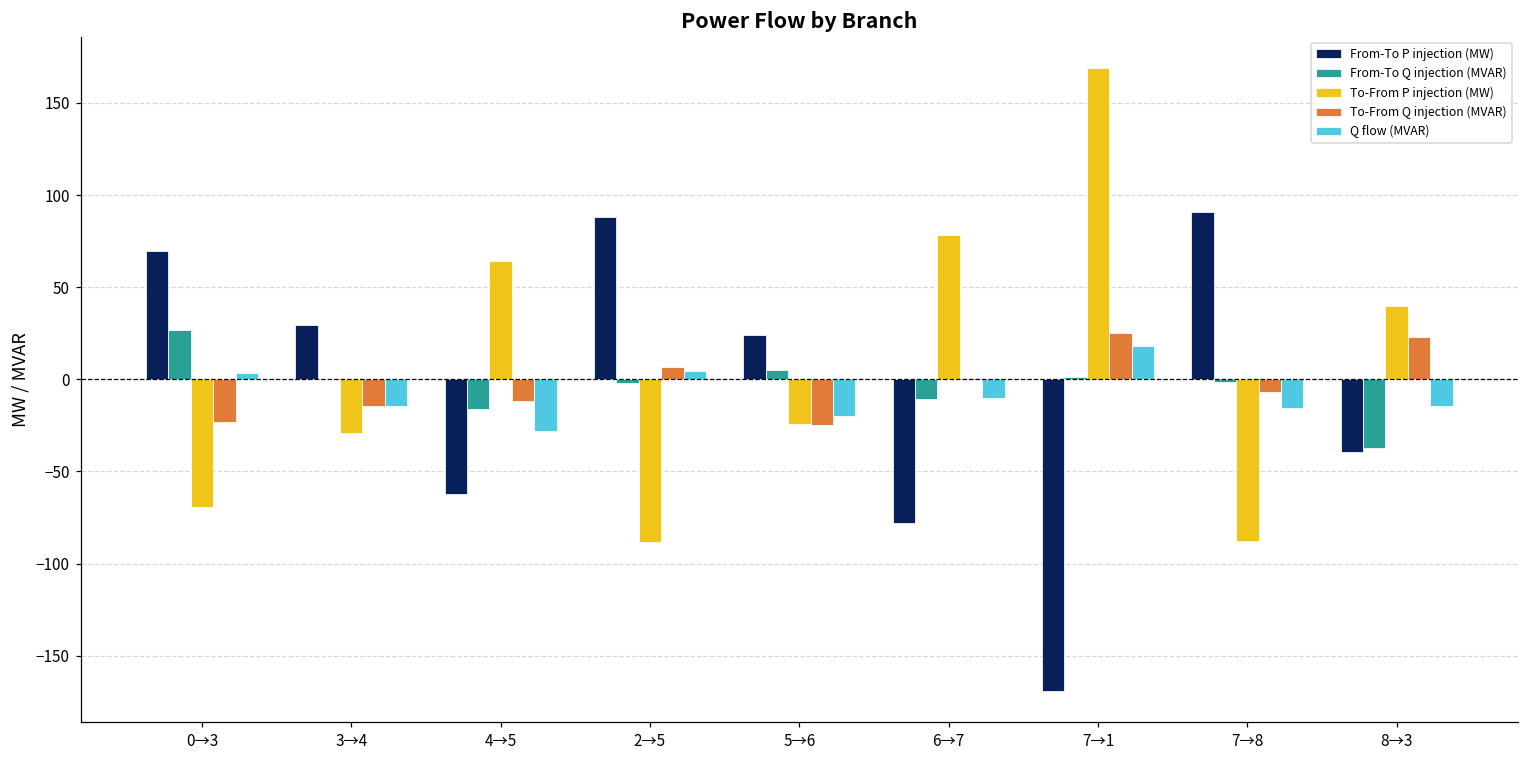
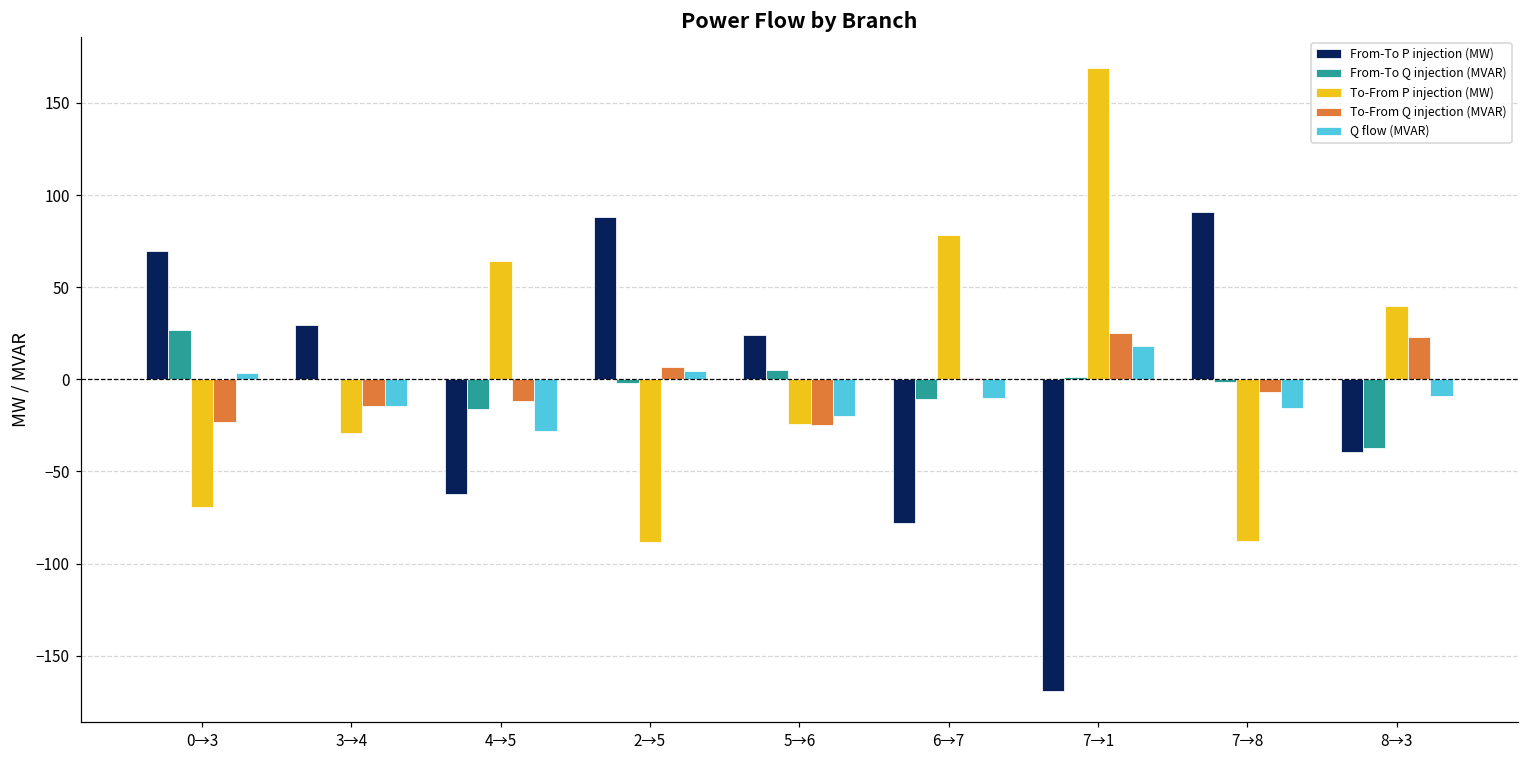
Q flow (MVAR), 8→3: -14 -> -9
